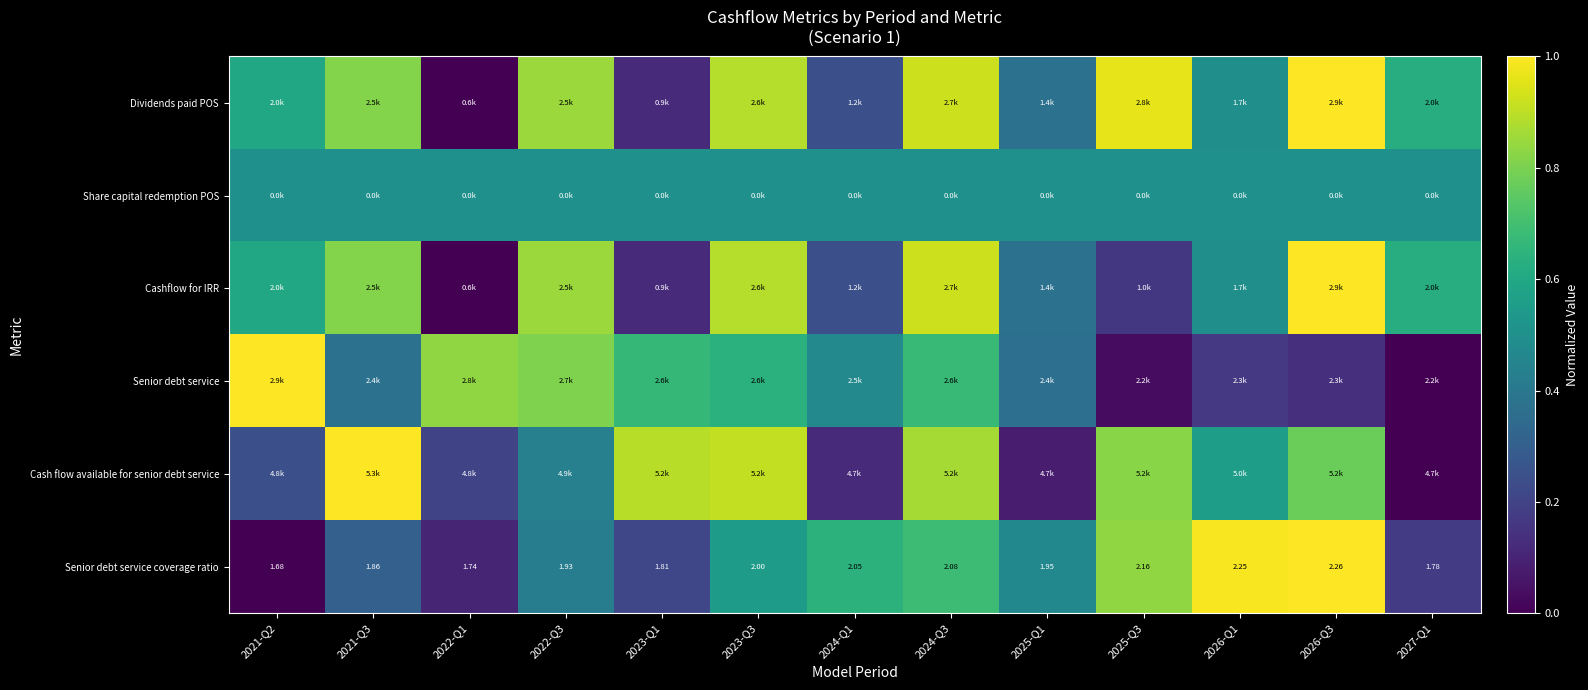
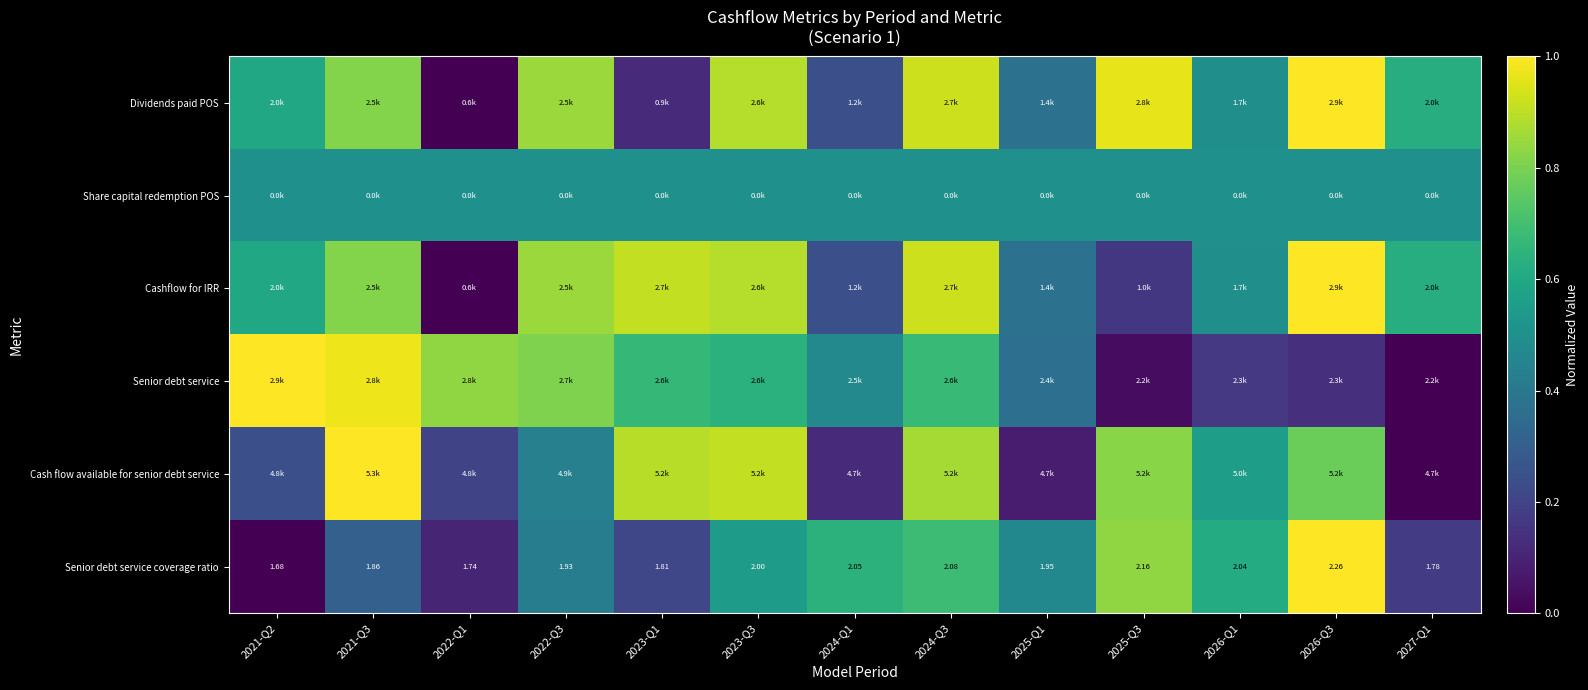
Cashflow for IRR, 2023-Q1: 0.9k -> 2.7k
Senior debt service, 2021-Q3: 2.4k -> 2.8k
Senior debt service coverage ratio, 2026-Q1: 2.25 -> 2.04
